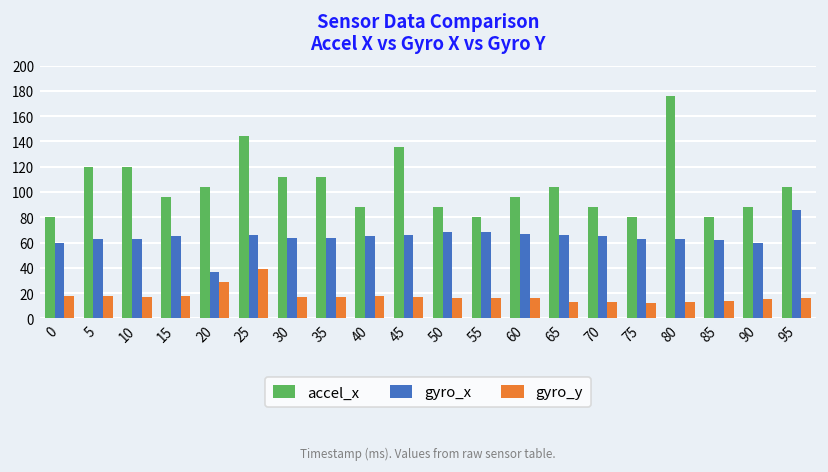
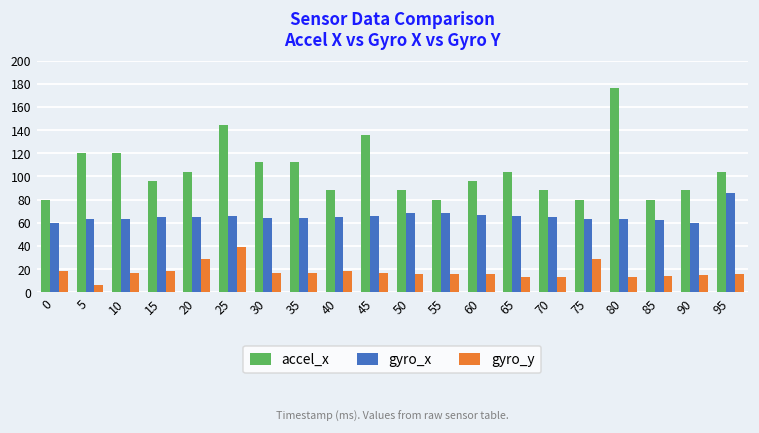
gyro_y, 5: 18 -> 6
gyro_x, 20: 37 -> 65
gyro_y, 75: 12 -> 29
